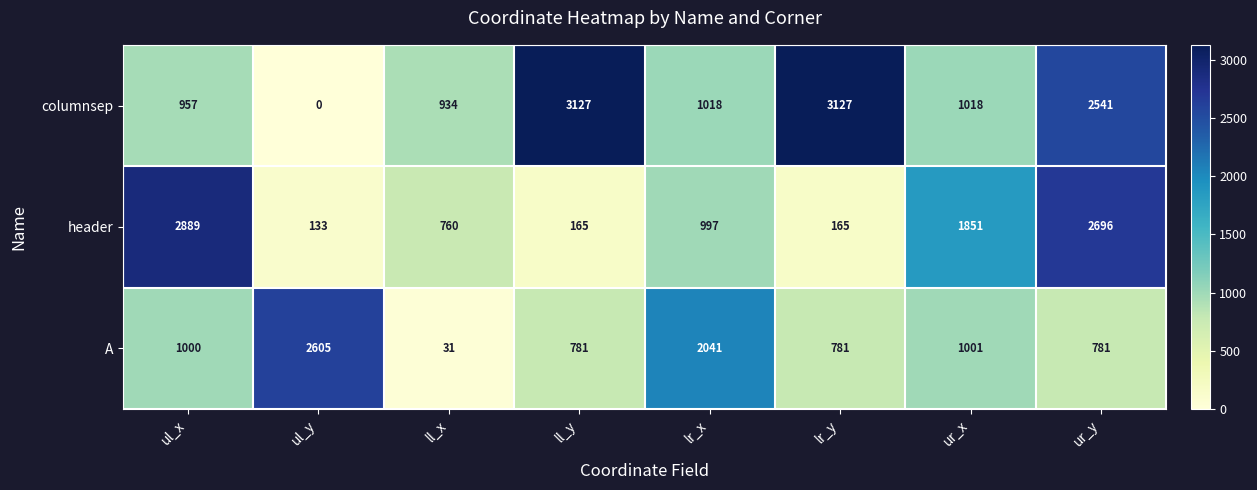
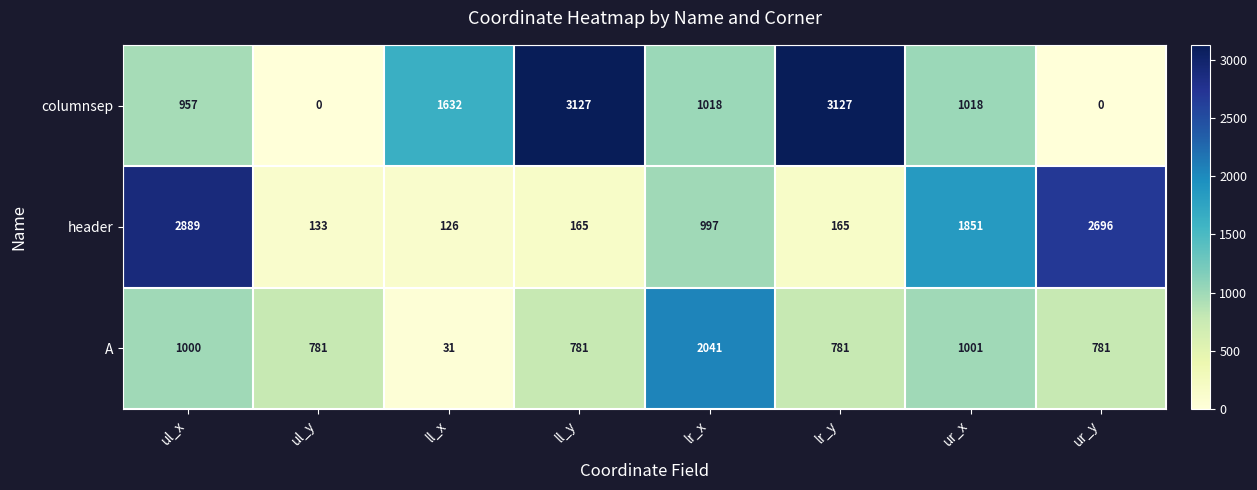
columnsep, ll_x: 934 -> 1632
columnsep, ur_y: 2541 -> 0
header, ll_x: 760 -> 126
A, ul_y: 2605 -> 781
